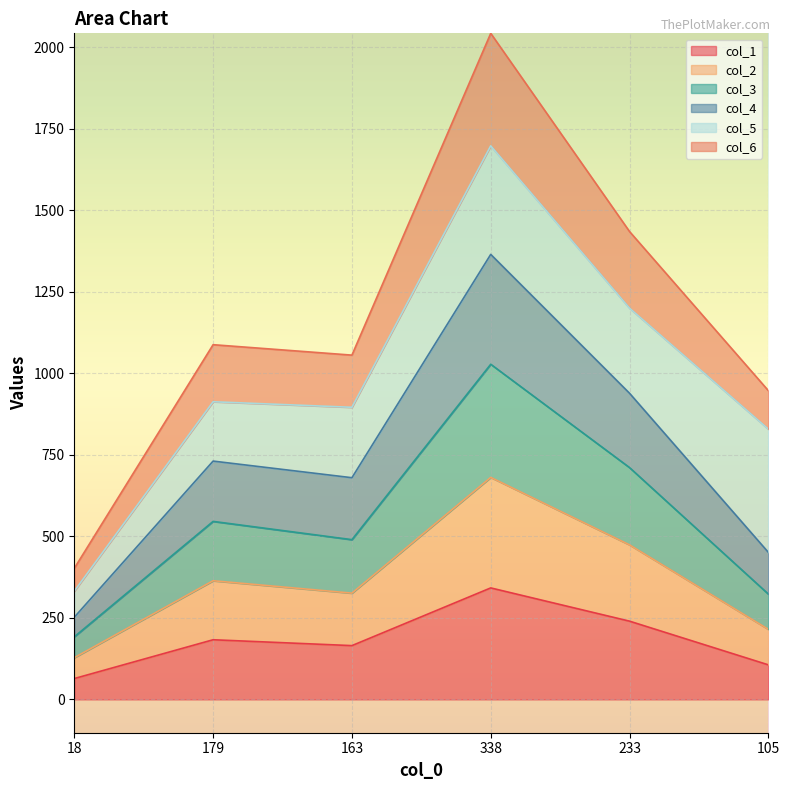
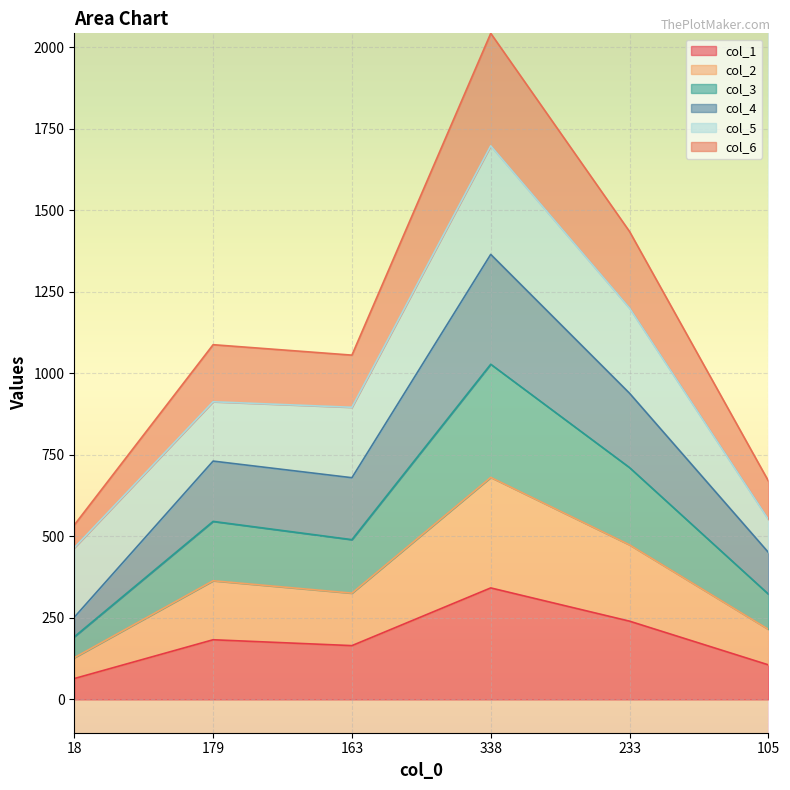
col_5, 18: 80 -> 210
col_5, 105: 380 -> 100
